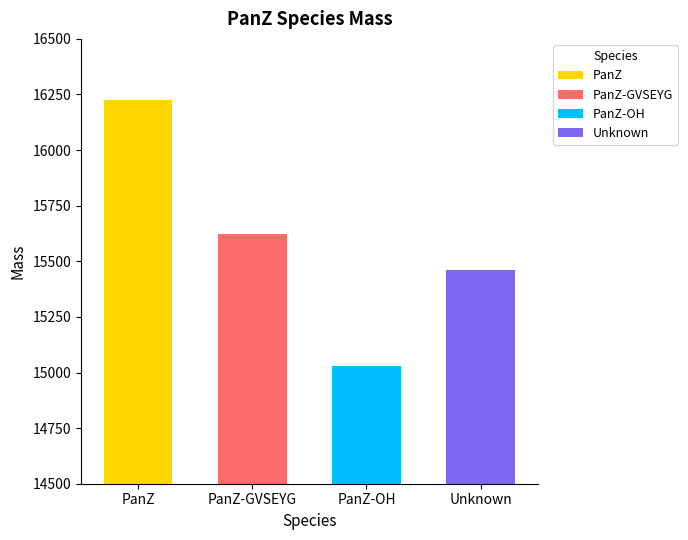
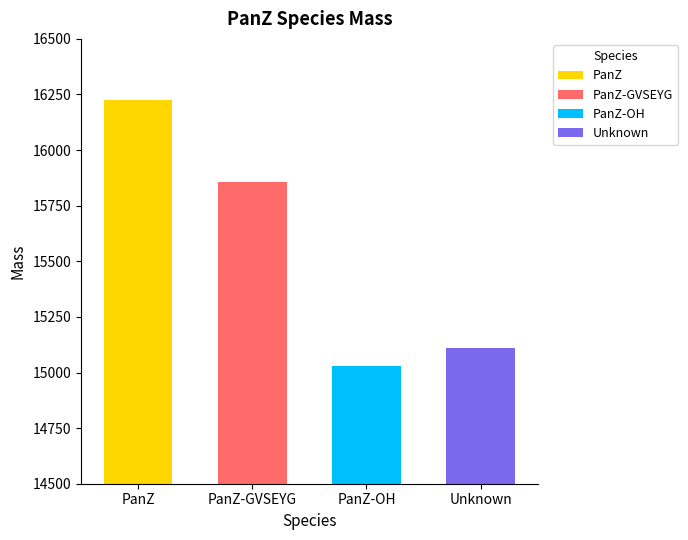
PanZ-GVSEYG: 15620 -> 15860
Unknown: 15460 -> 15110
